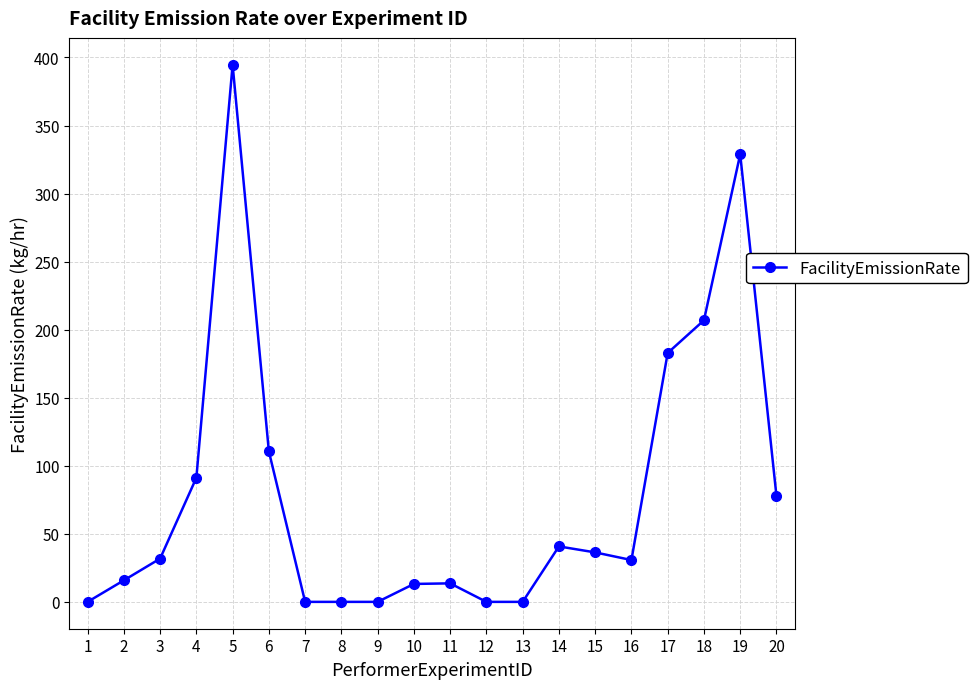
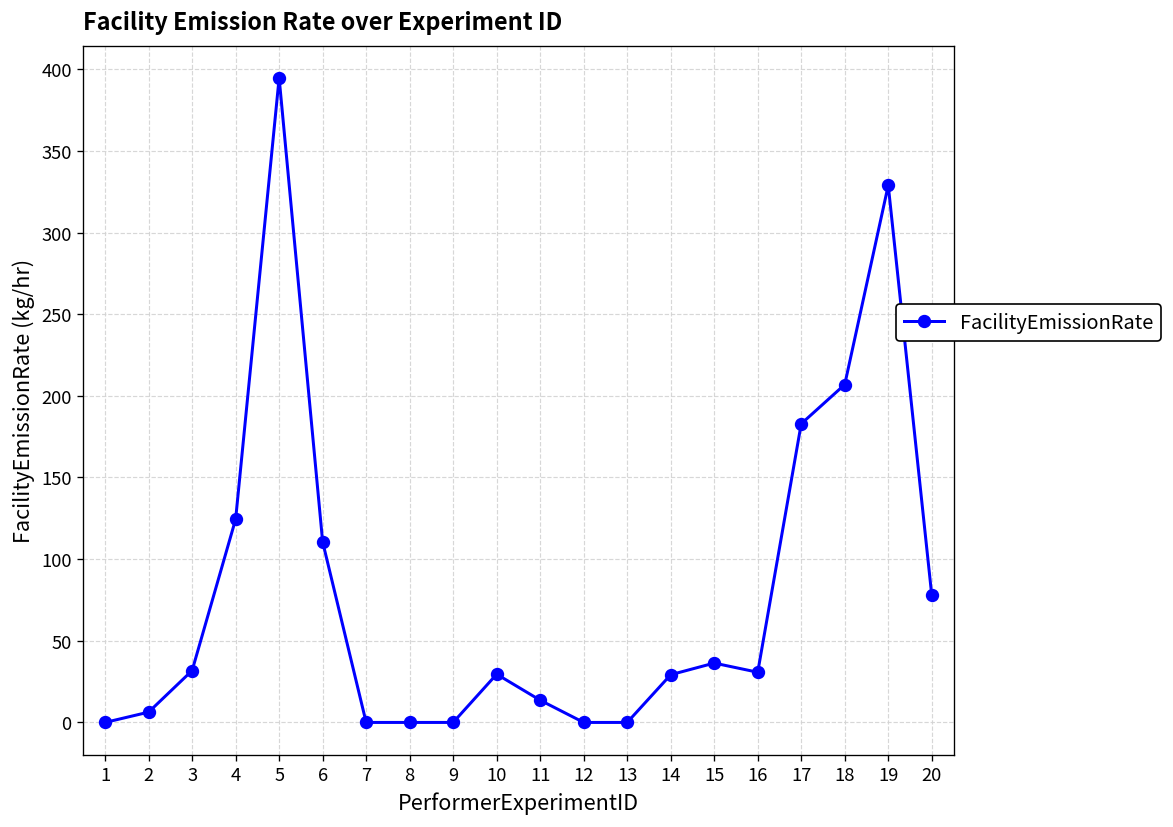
2: 16 -> 6
4: 91 -> 124
10: 13 -> 30
14: 41 -> 29
